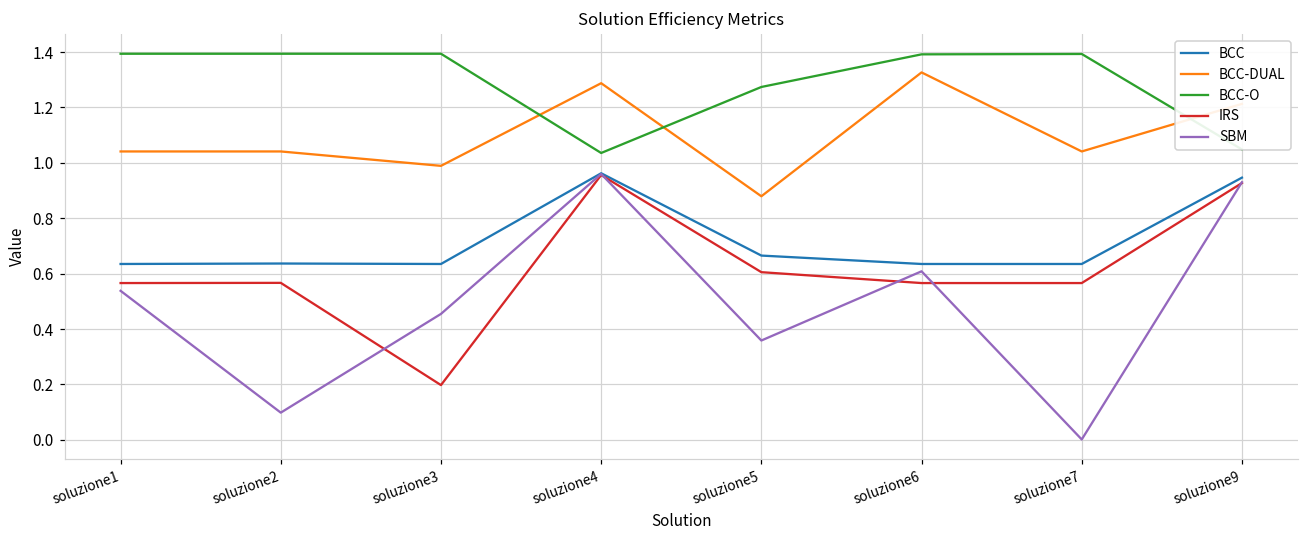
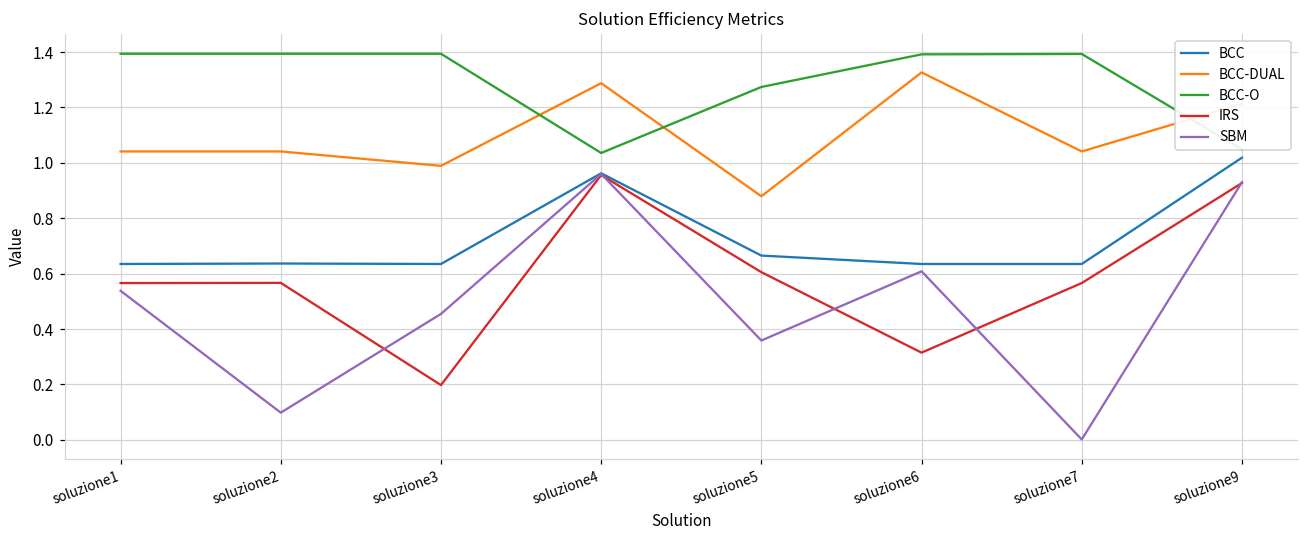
IRS, soluzione6: 0.57 -> 0.31
BCC, soluzione9: 0.95 -> 1.02
